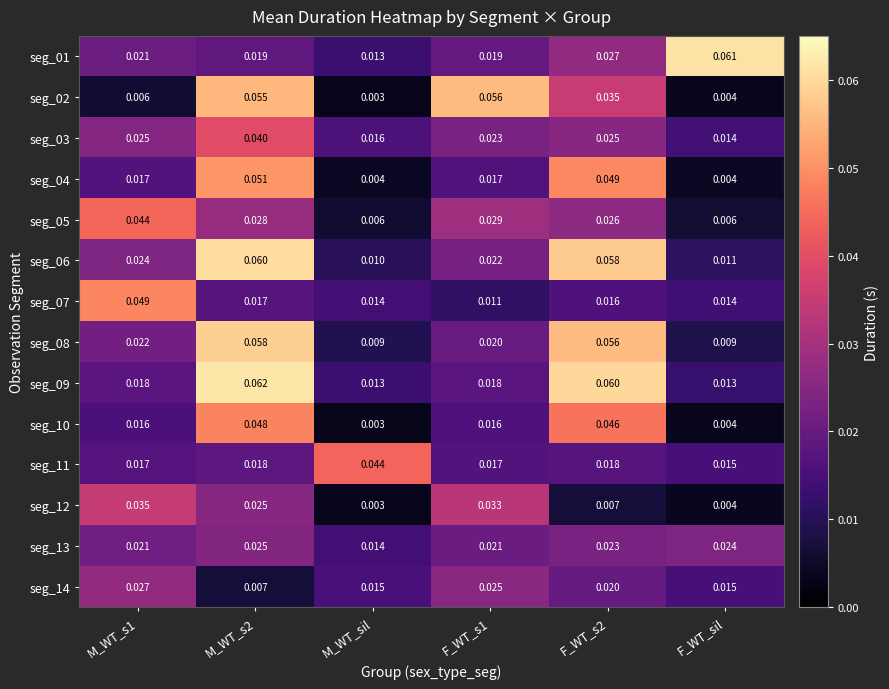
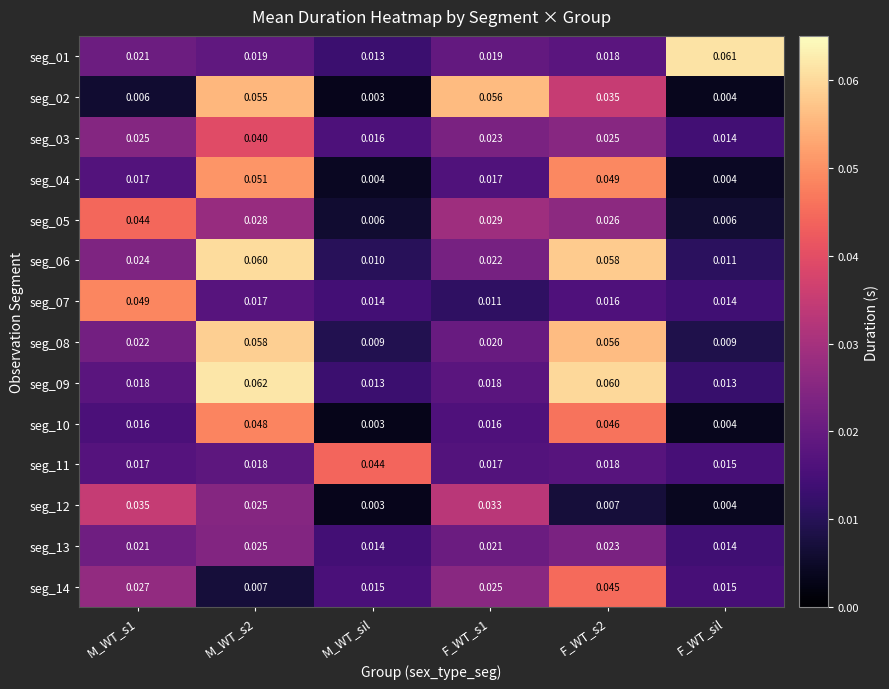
seg_01, F_WT_s2: 0.027 -> 0.018
seg_13, F_WT_sil: 0.024 -> 0.014
seg_14, F_WT_s2: 0.020 -> 0.045
